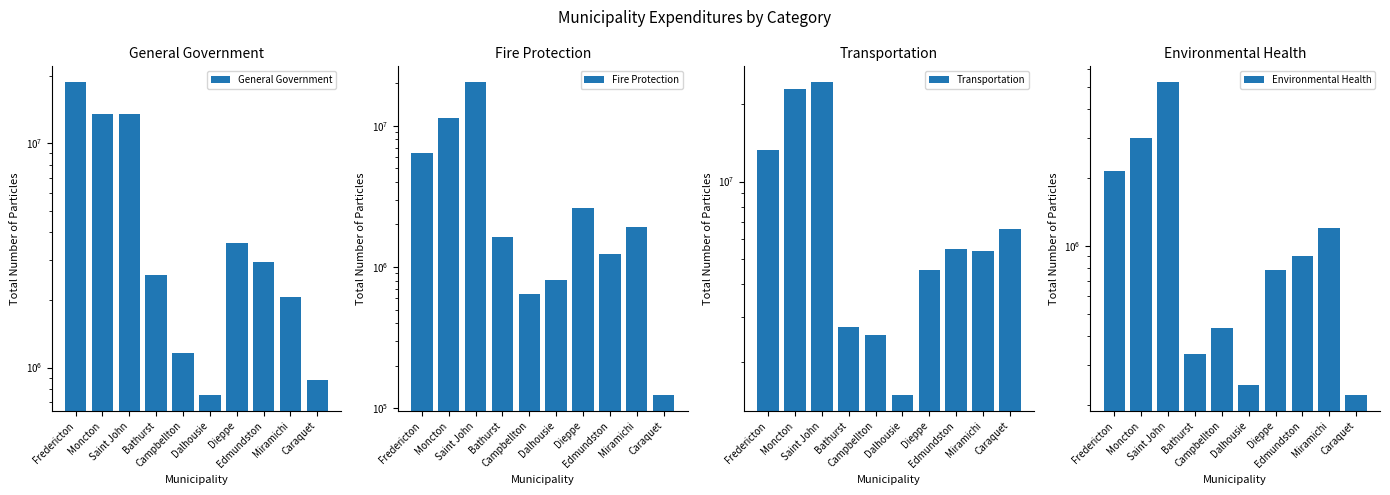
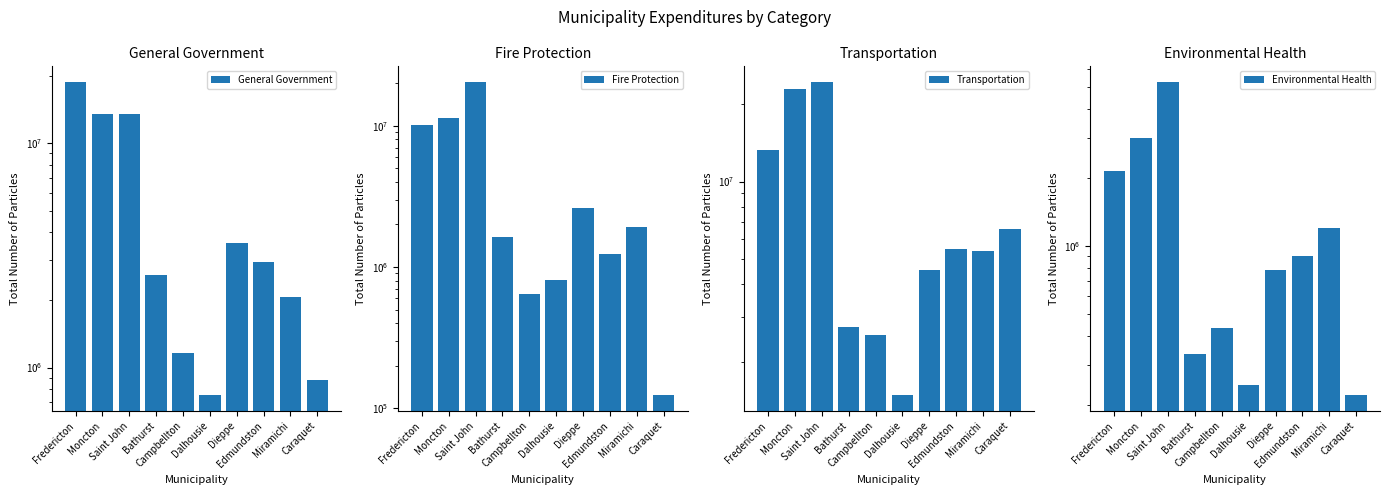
Fire Protection, Fredericton: 6000000 -> 10000000
